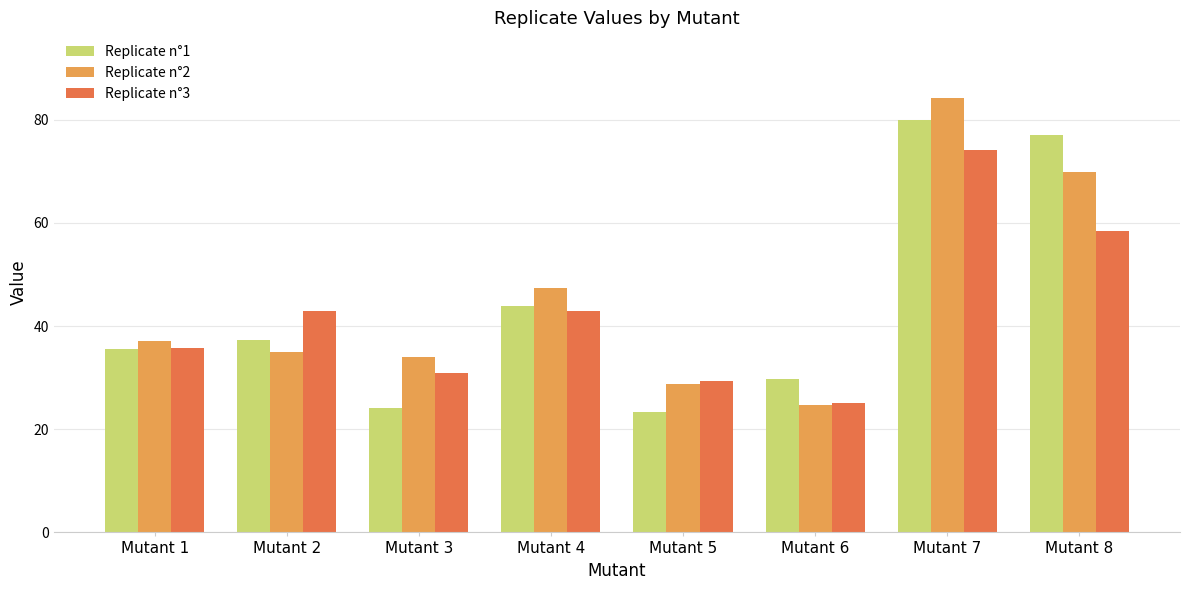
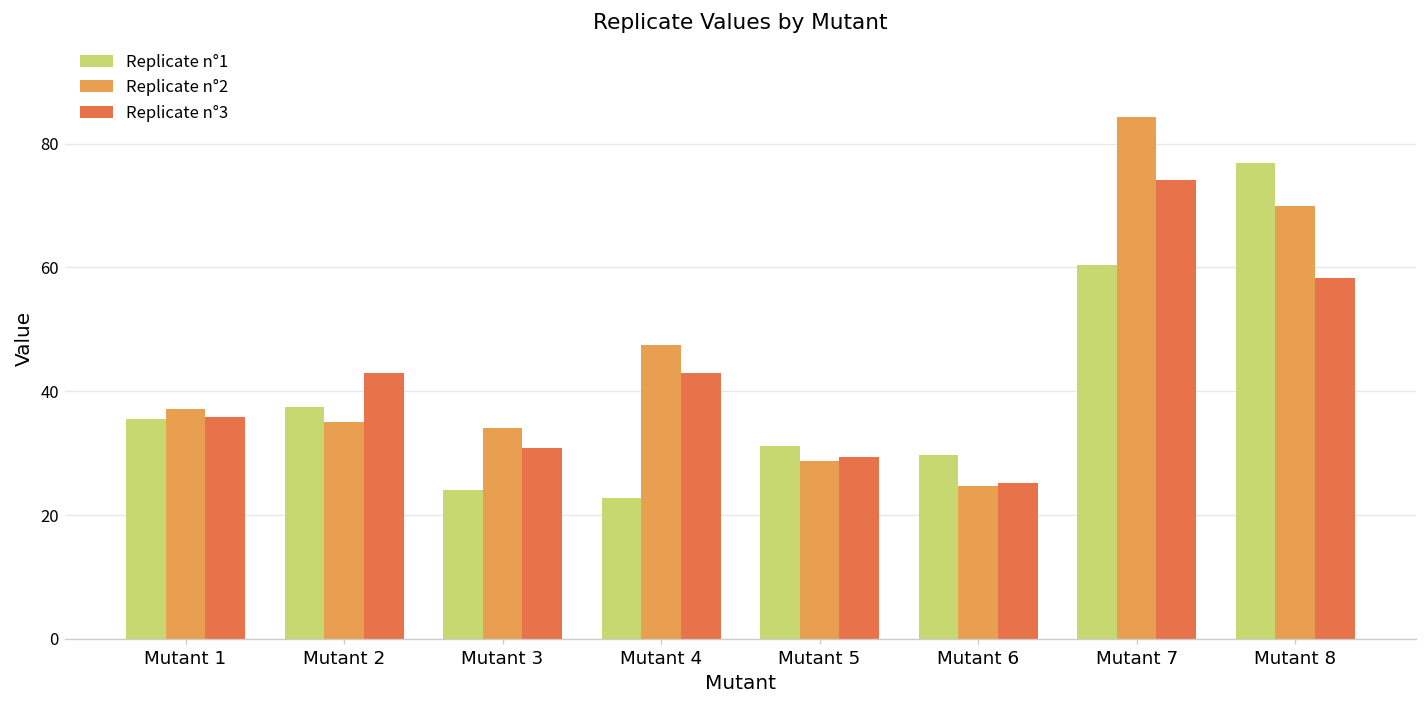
Replicate n°1, Mutant 4: 44 -> 23
Replicate n°1, Mutant 5: 23 -> 31
Replicate n°1, Mutant 7: 80 -> 60
